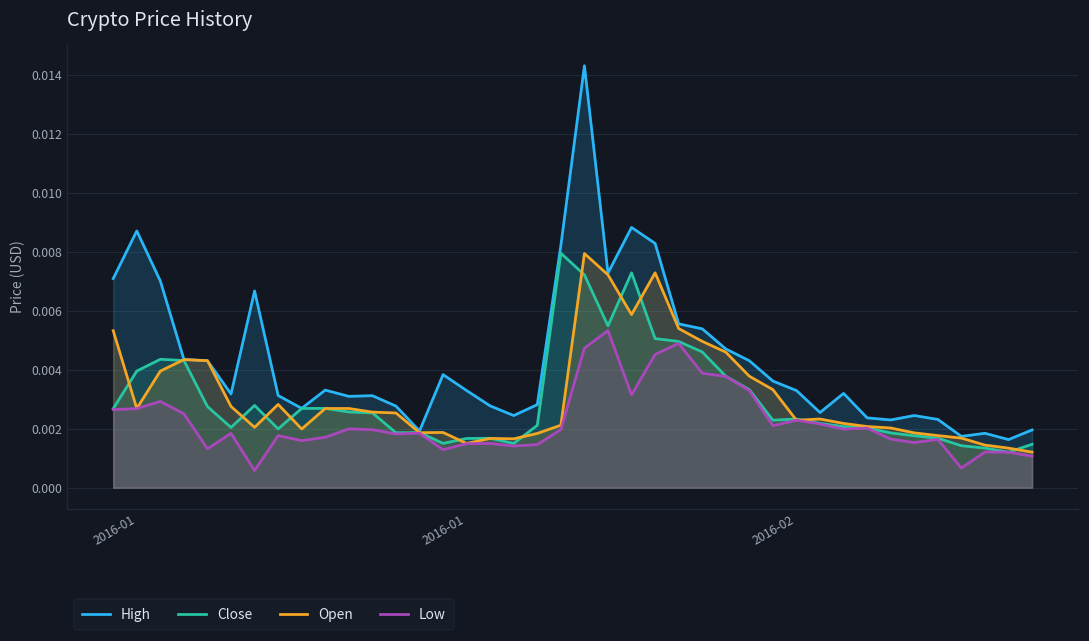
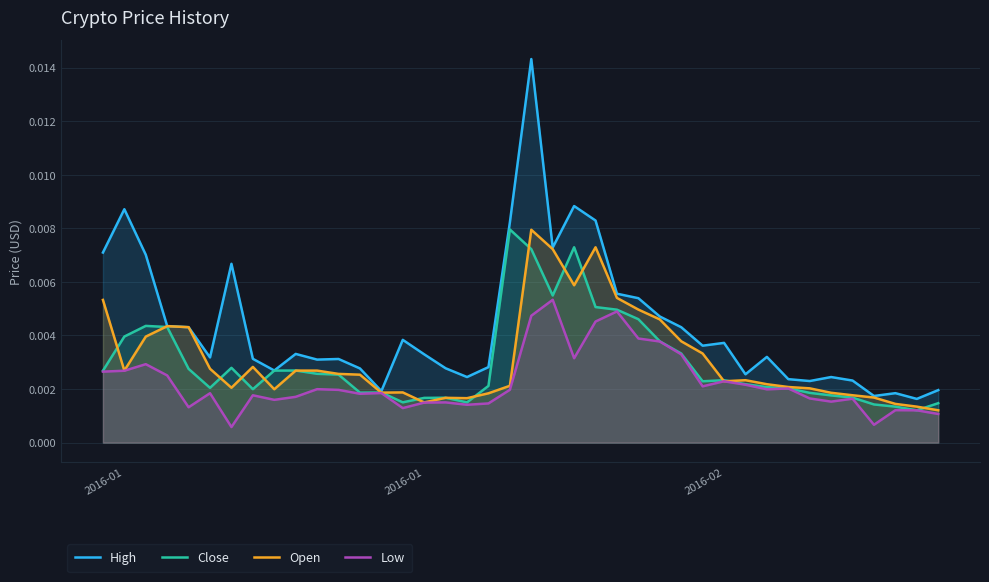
High, 2016-02: 0.0033 -> 0.0037
